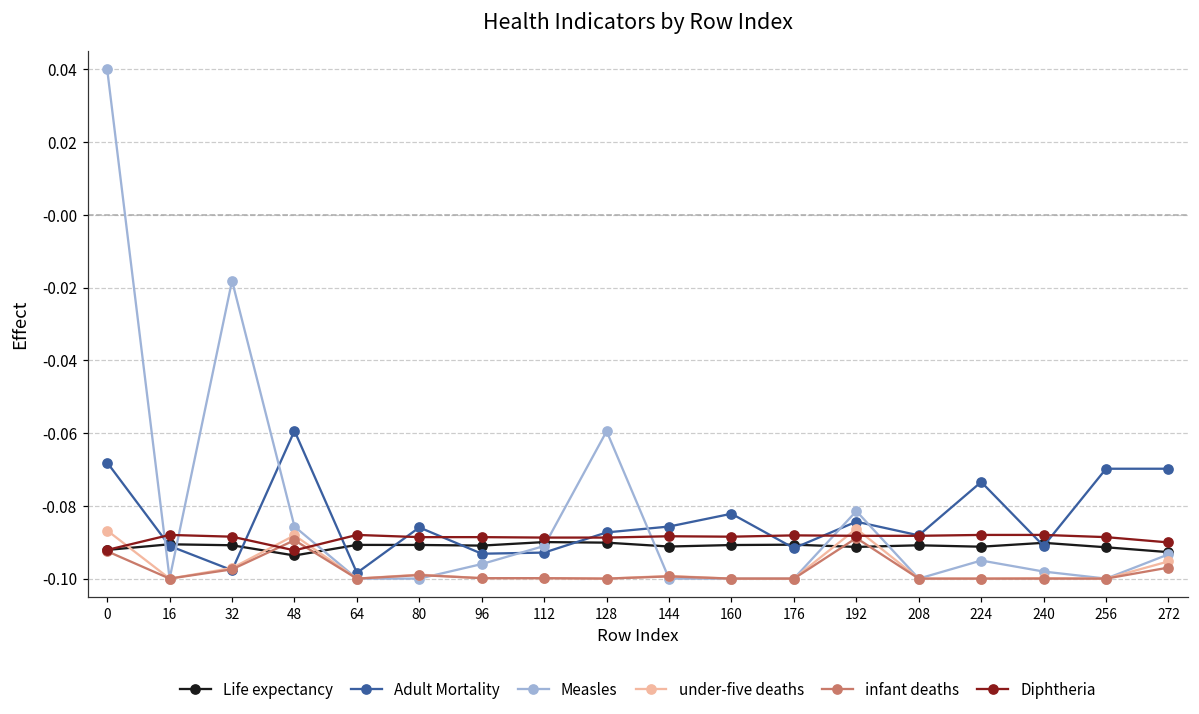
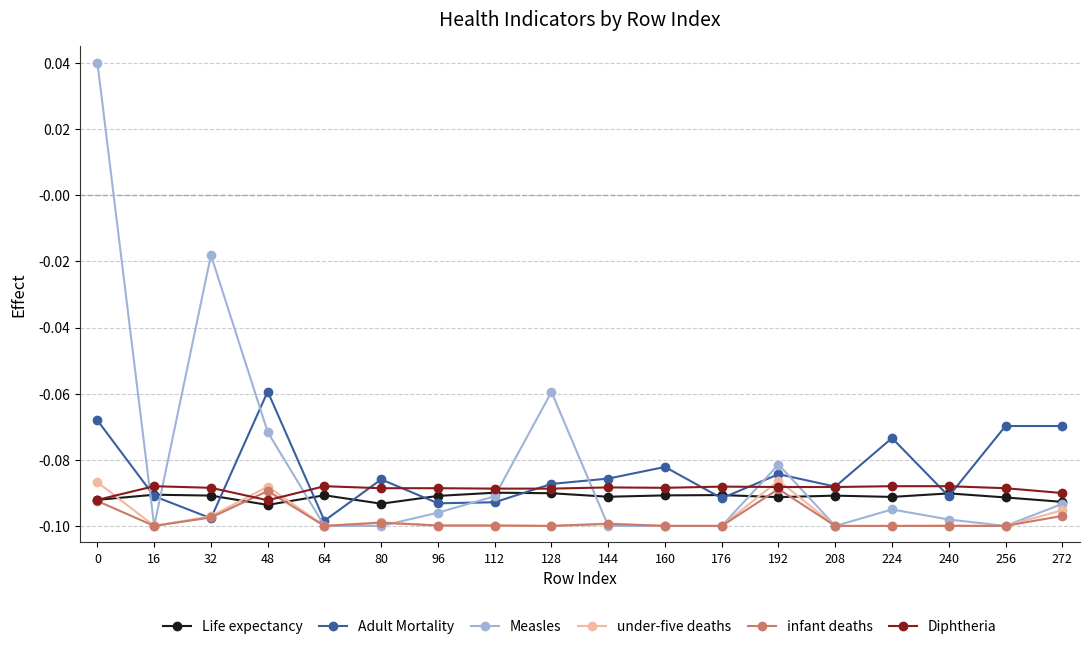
Measles, 48: -0.086 -> -0.072
Life expectancy, 80: -0.091 -> -0.093
